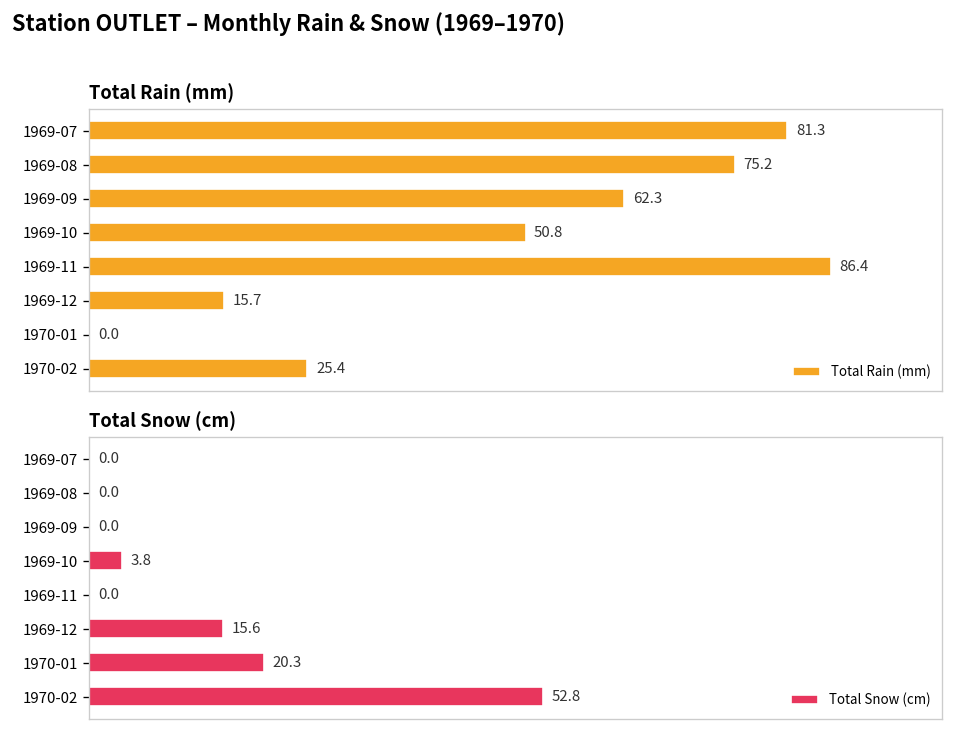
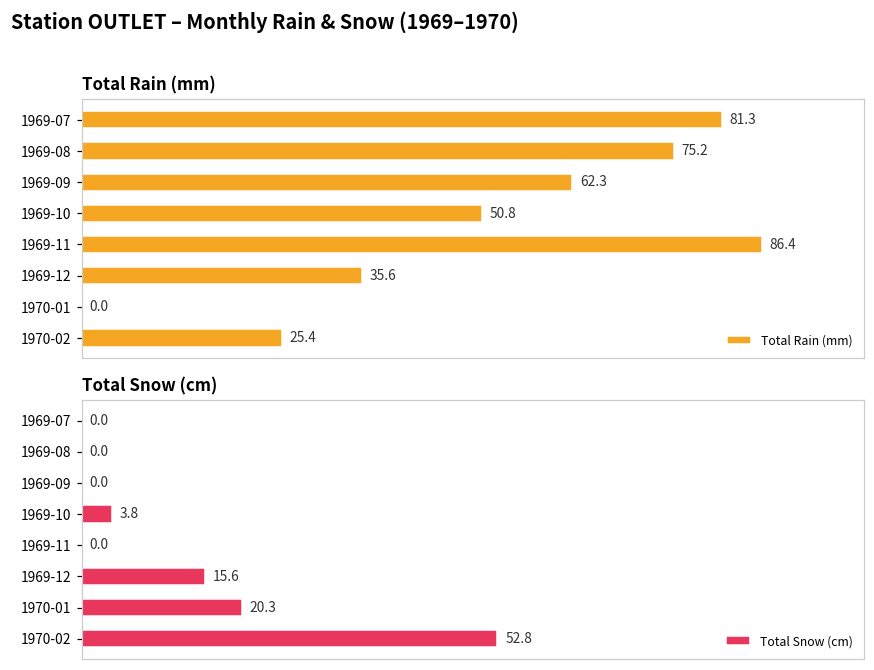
Total Rain (mm), 1969-12: 15.7 -> 35.6
